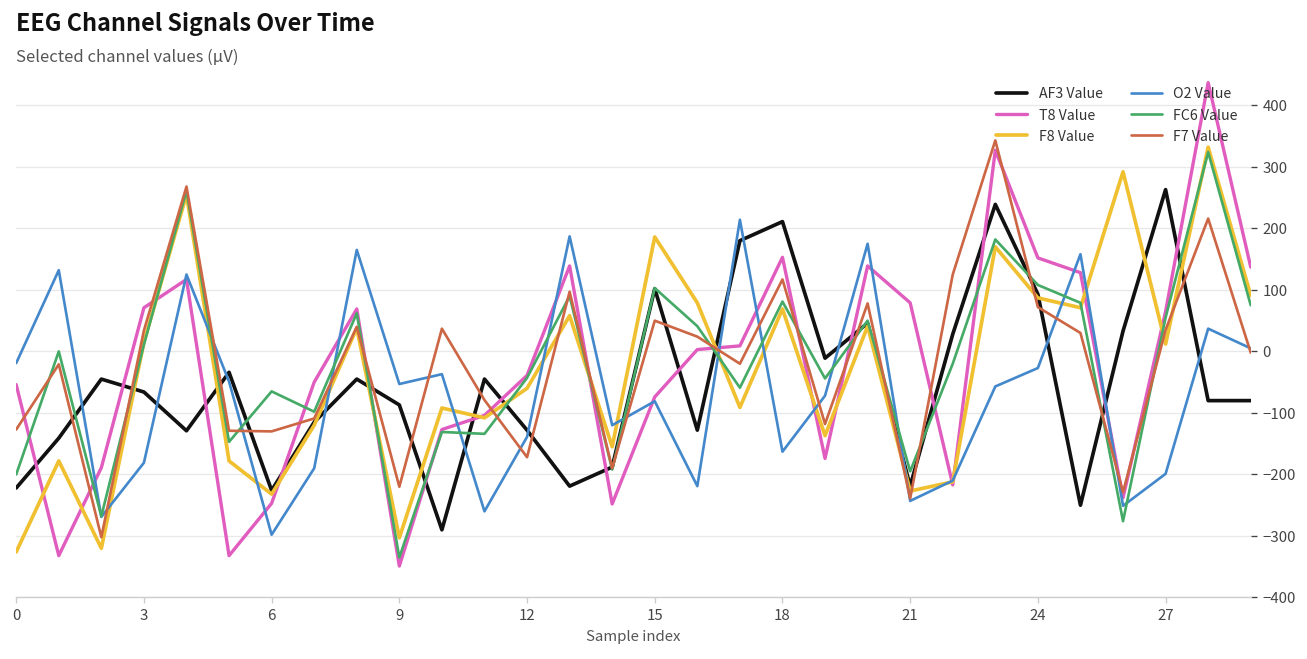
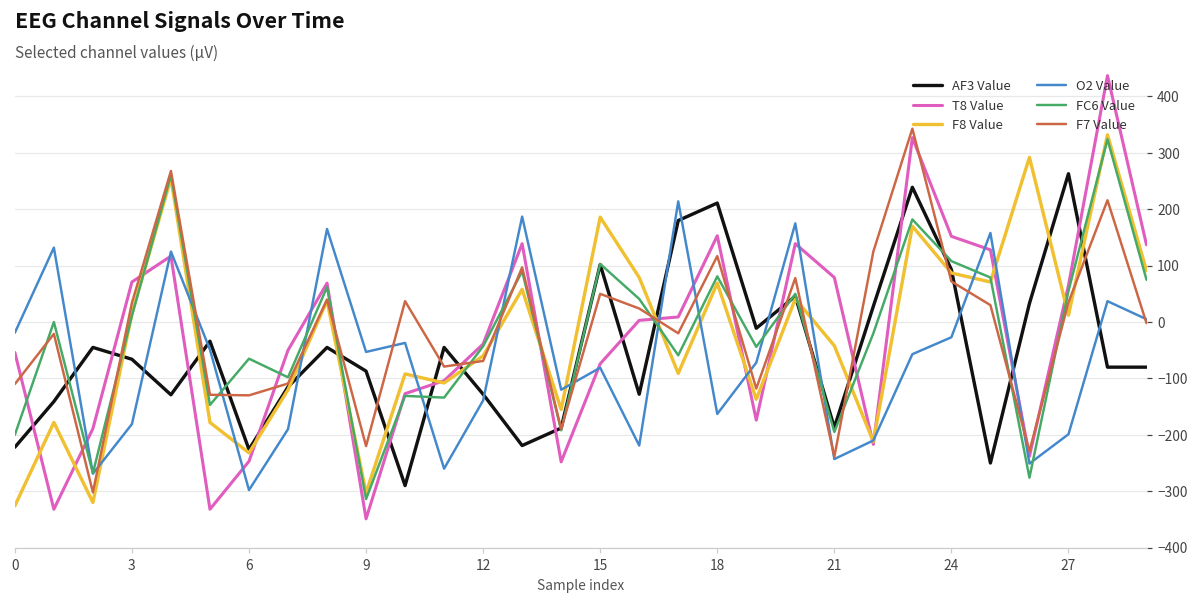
F7 Value, 0: -130 -> -110
FC6 Value, 9: -340 -> -310
F7 Value, 12: -170 -> -70
AF3 Value, 21: -220 -> -190
F8 Value, 21: -230 -> -40
